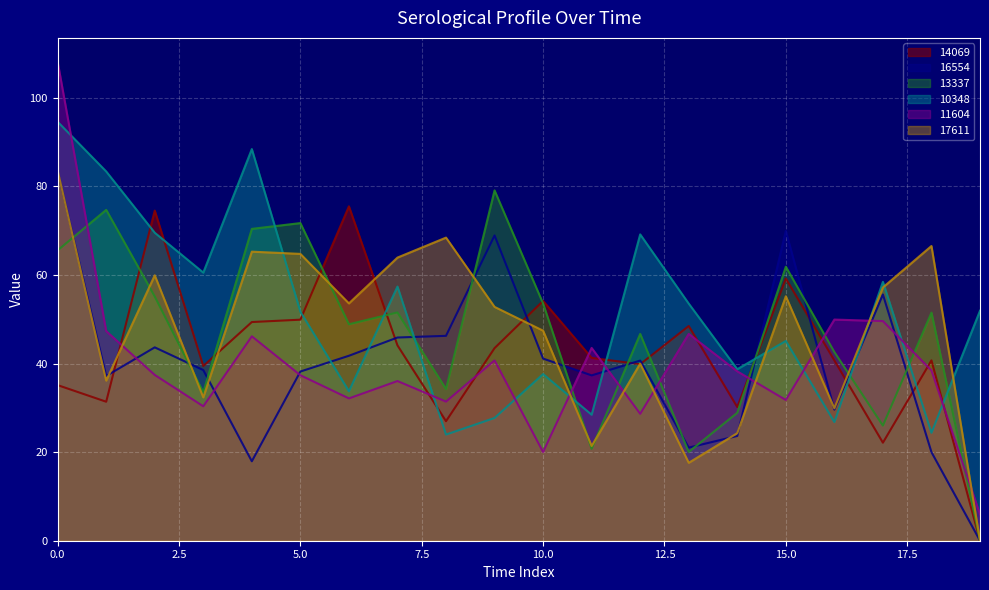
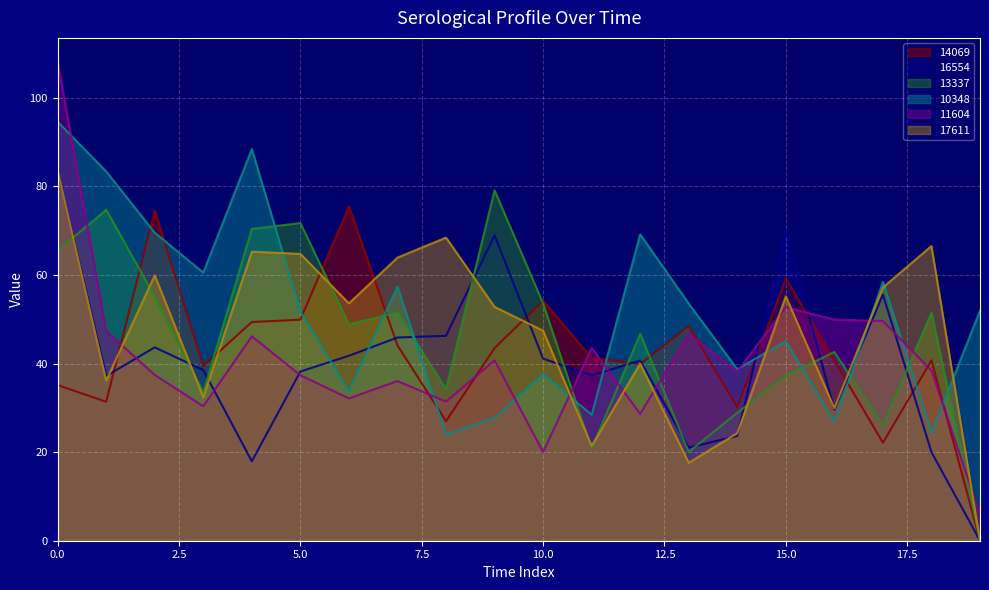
13337, 15.0: 62 -> 37
11604, 15.0: 32 -> 53
